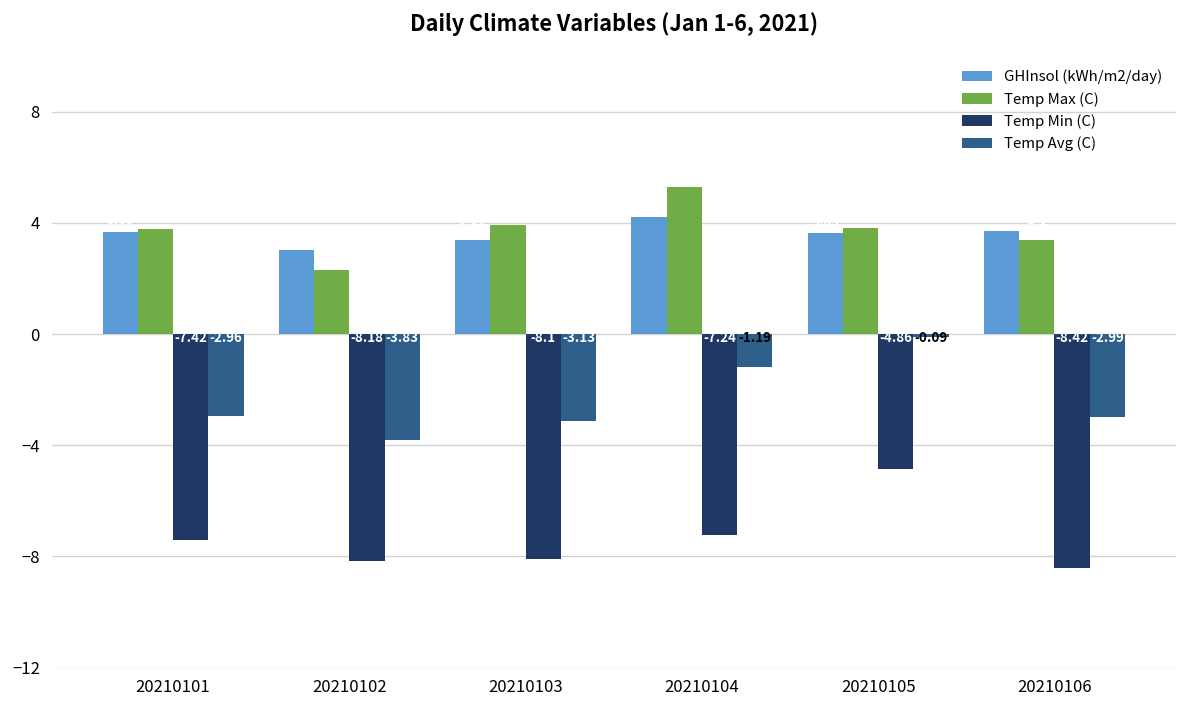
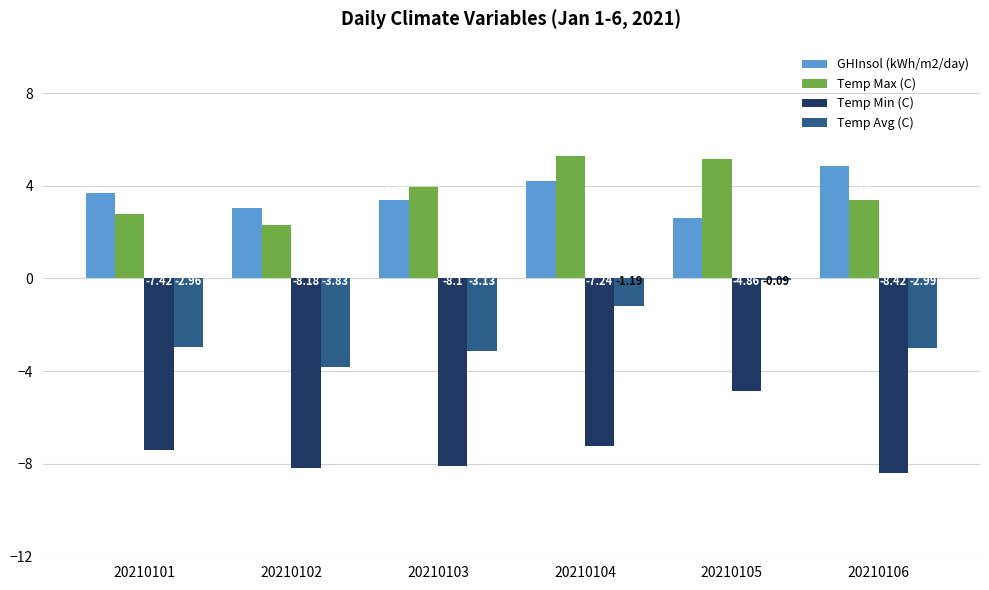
Temp Max (C), 20210101: 3.8 -> 2.8
GHInsol (kWh/m2/day), 20210105: 3.6 -> 2.6
Temp Max (C), 20210105: 3.8 -> 5.2
GHInsol (kWh/m2/day), 20210106: 3.7 -> 4.8
